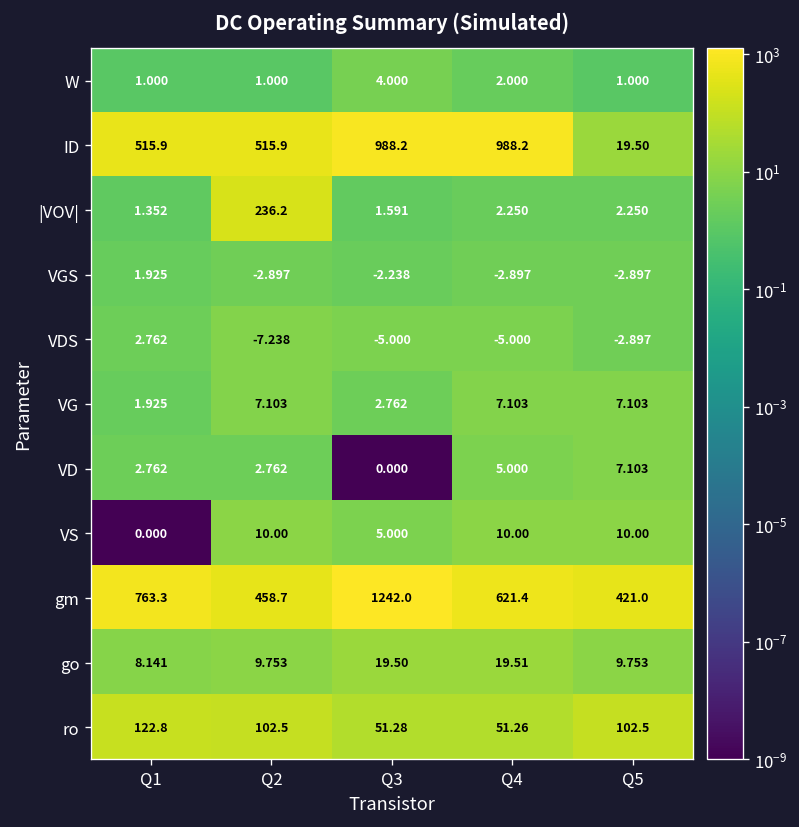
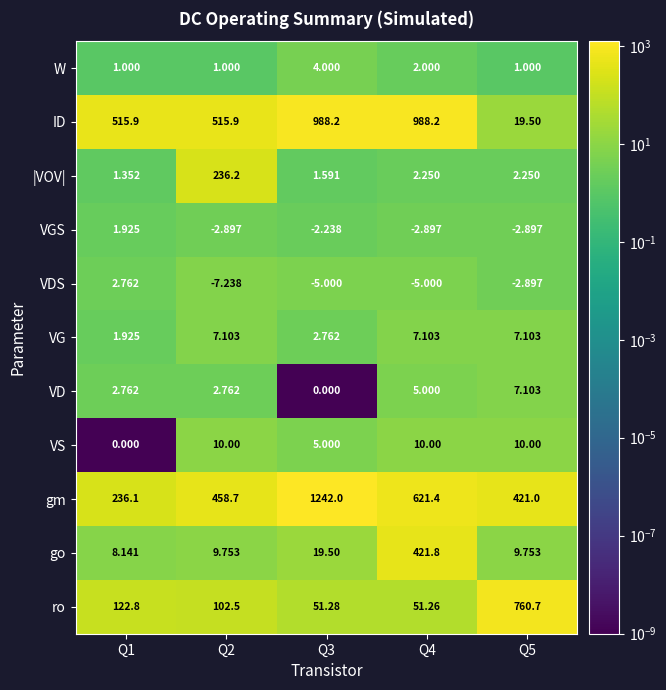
gm, Q1: 763.3 -> 236.1
go, Q4: 19.51 -> 421.8
ro, Q5: 102.5 -> 760.7
